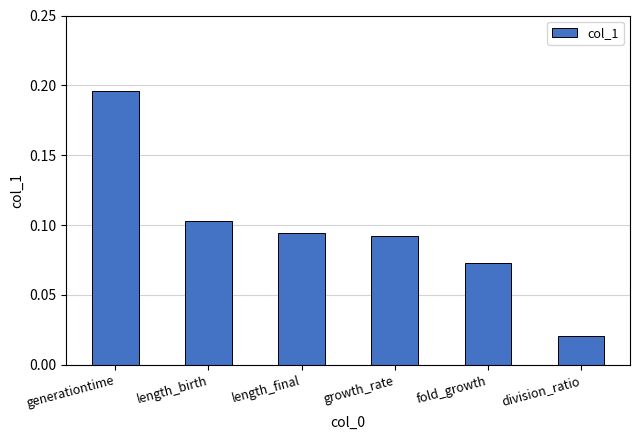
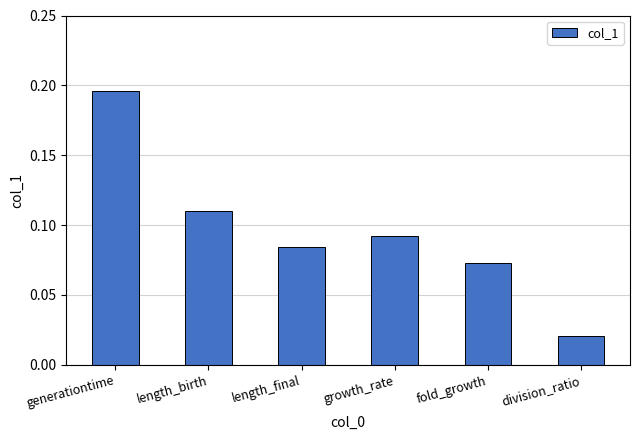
length_birth: 0.103 -> 0.110
length_final: 0.094 -> 0.085
